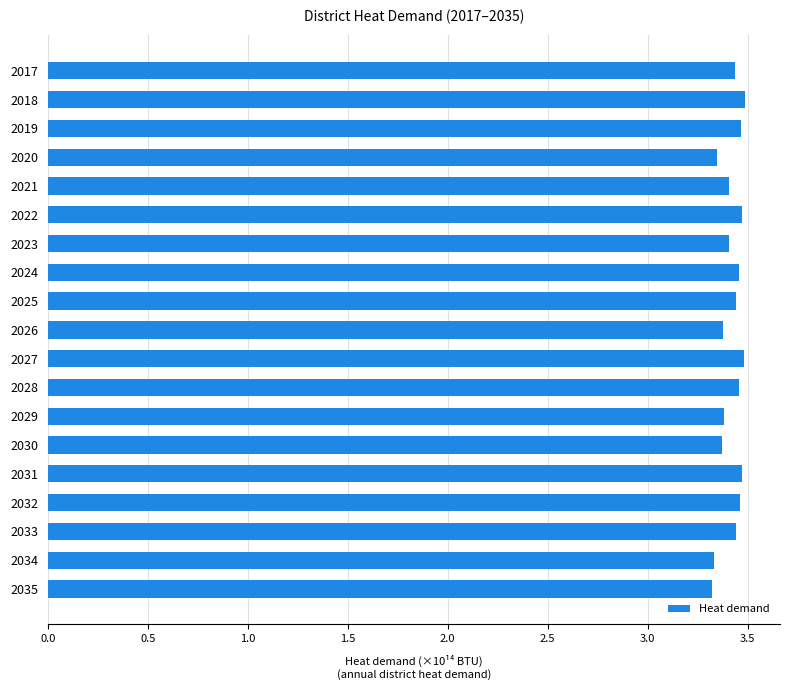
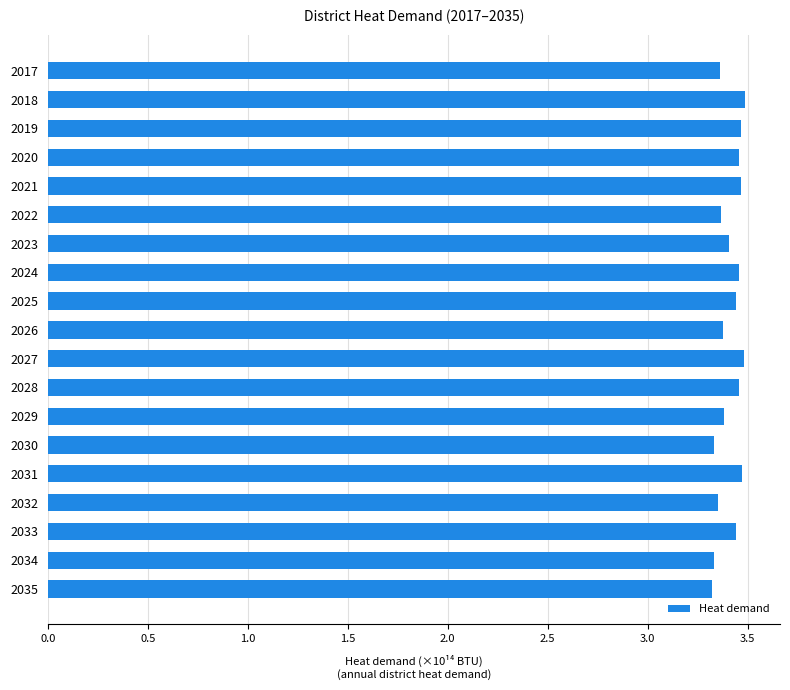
2017: 3.44 -> 3.36
2020: 3.35 -> 3.46
2021: 3.41 -> 3.47
2022: 3.47 -> 3.36
2030: 3.37 -> 3.33
2032: 3.46 -> 3.35
